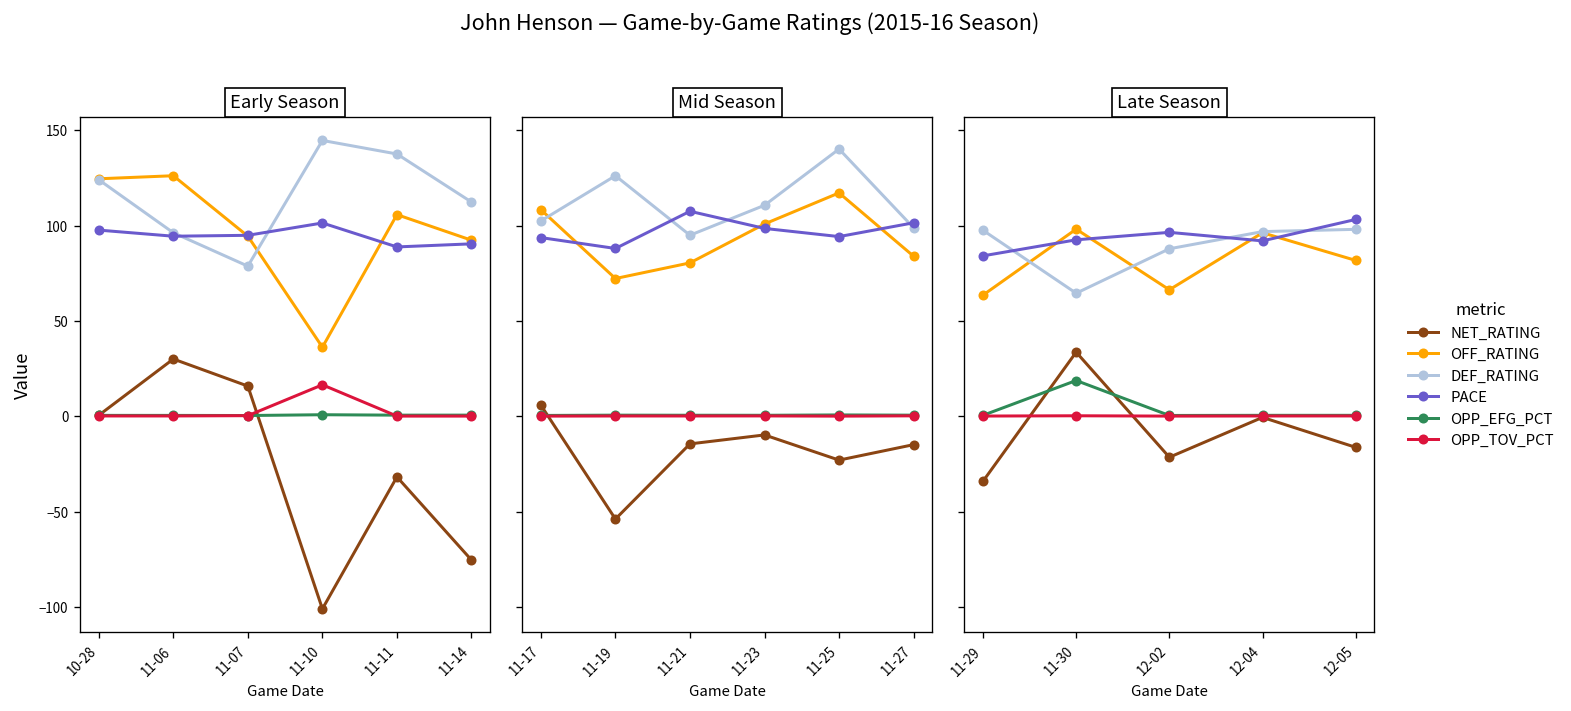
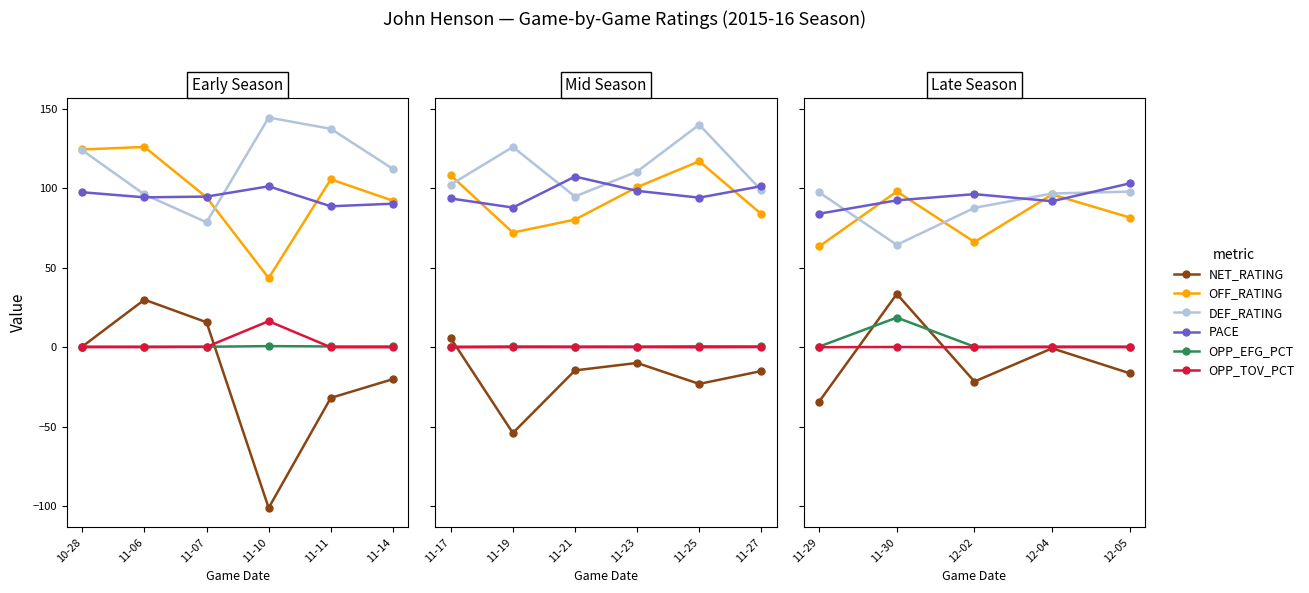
Early Season, OFF_RATING, 11-10: 36 -> 44
Early Season, NET_RATING, 11-14: -75 -> -20
